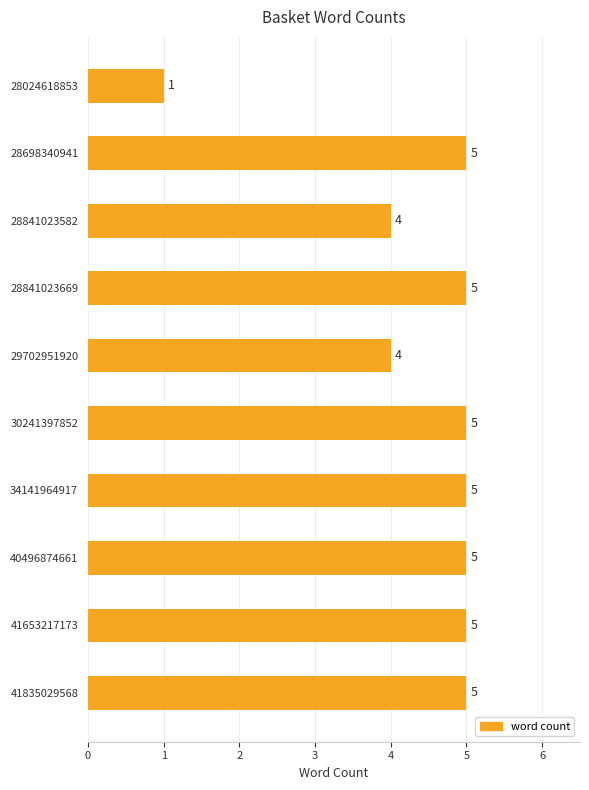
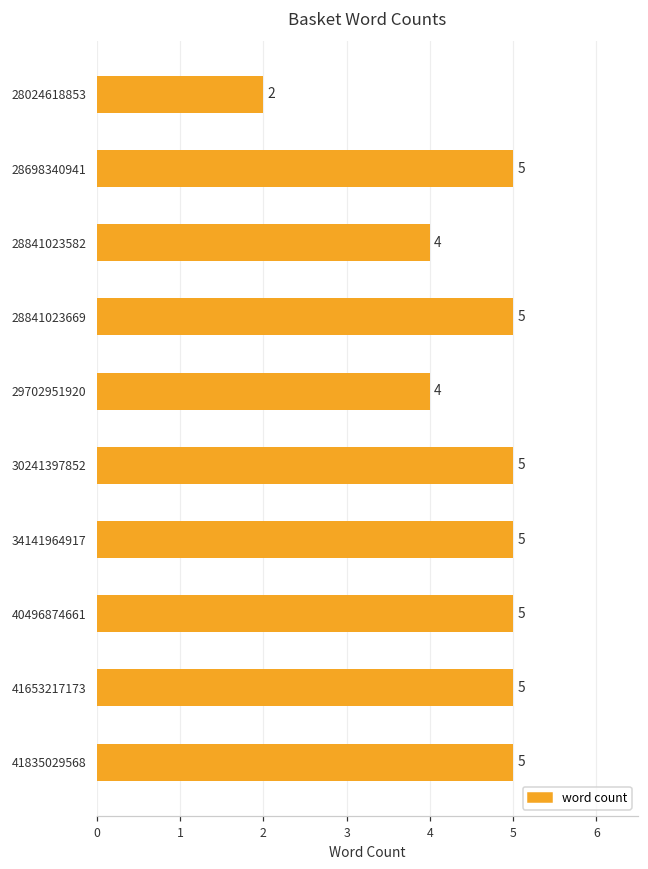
28024618853: 1 -> 2
